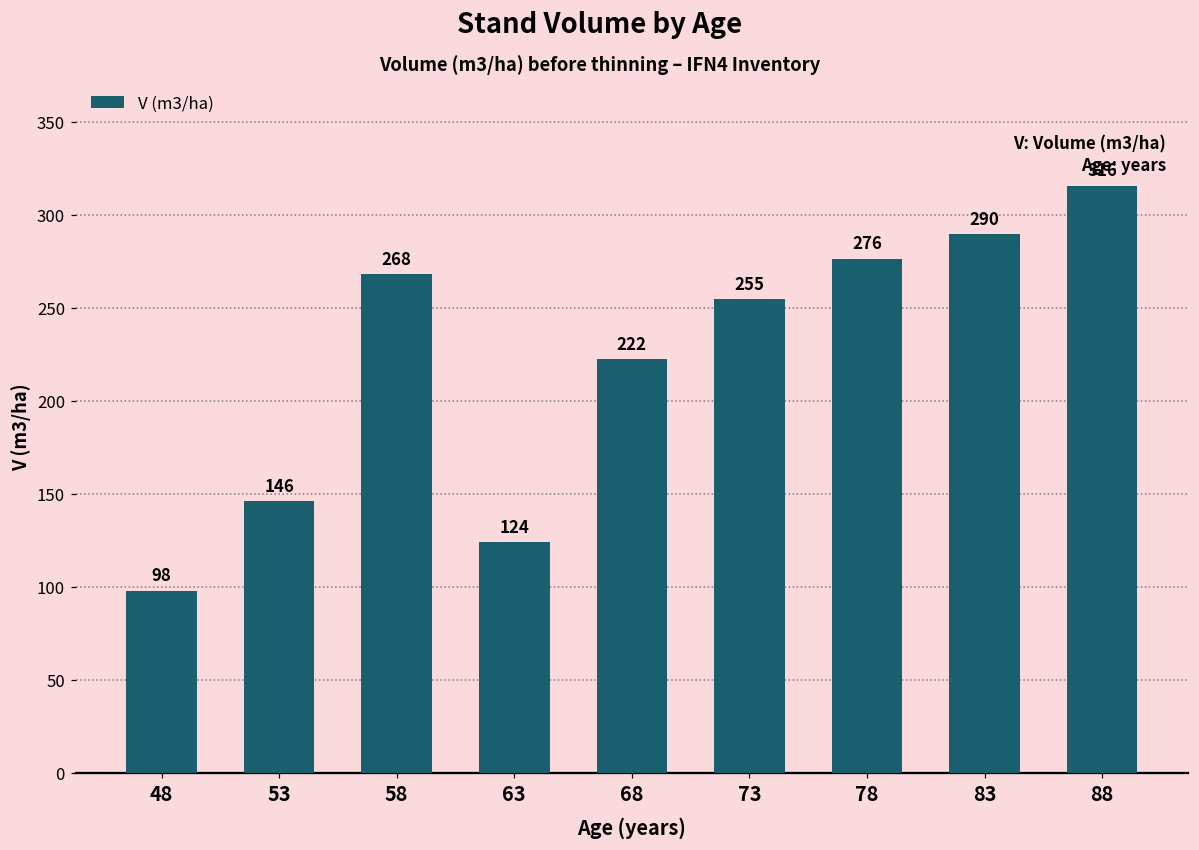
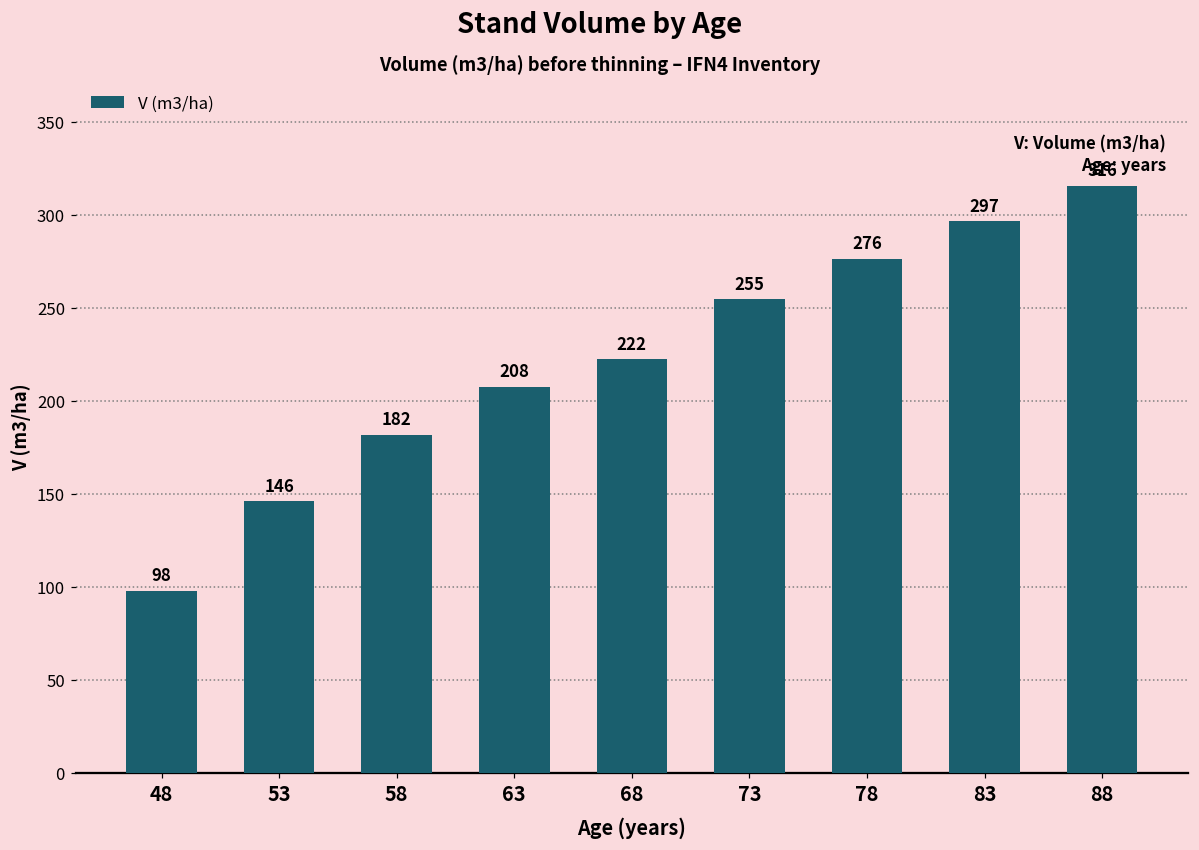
58: 268 -> 182
63: 124 -> 208
83: 290 -> 297
